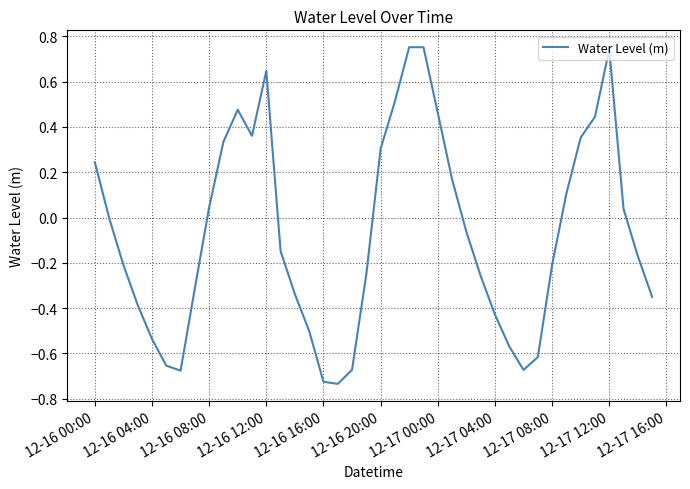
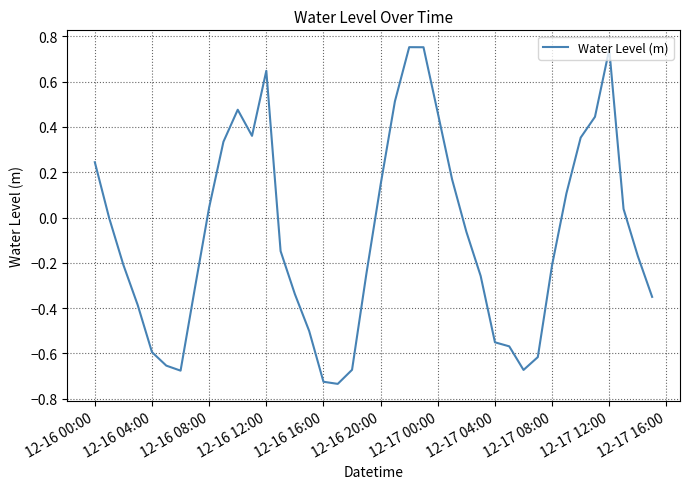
12-16 04:00: -0.54 -> -0.59
12-16 20:00: 0.30 -> 0.15
12-17 04:00: -0.43 -> -0.55
